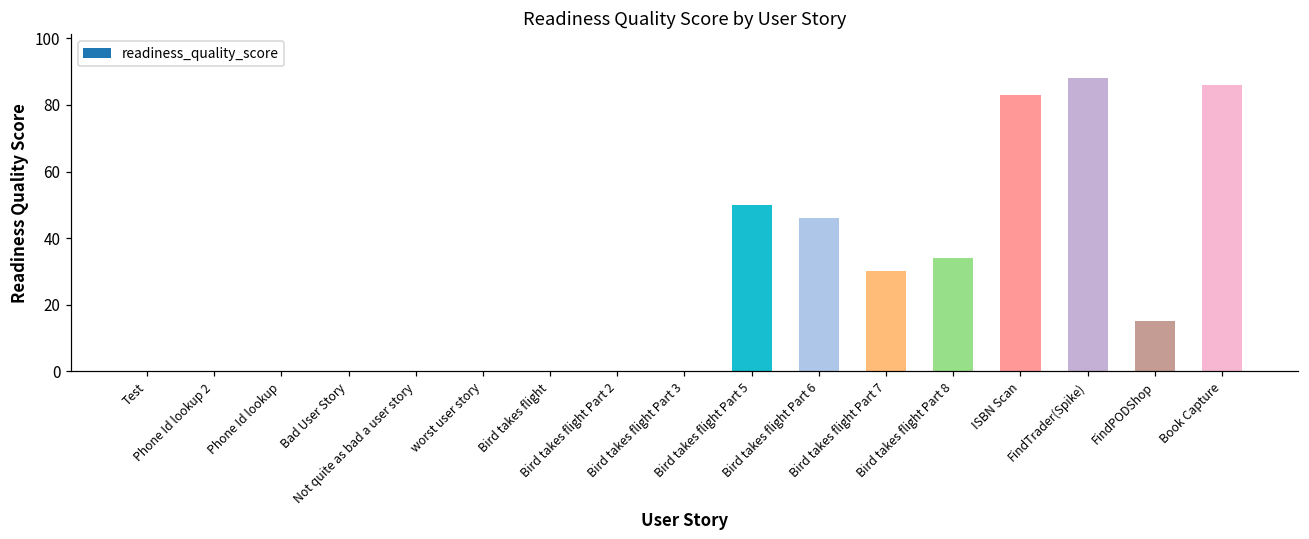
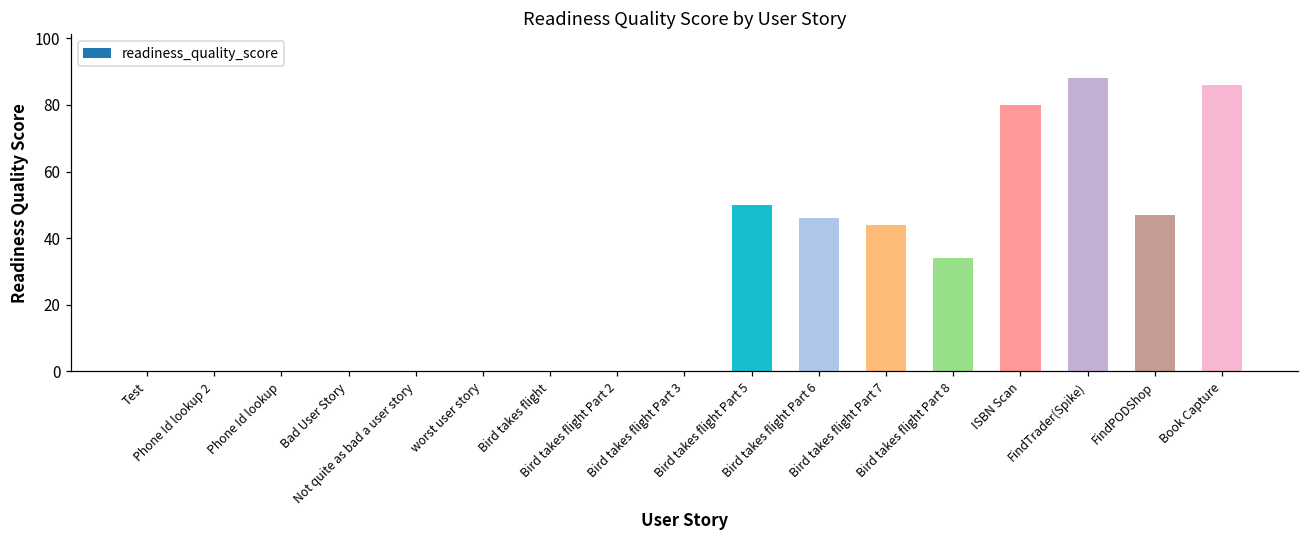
Bird takes flight Part 7: 30 -> 44
ISBN Scan: 83 -> 80
FindPODShop: 15 -> 47
